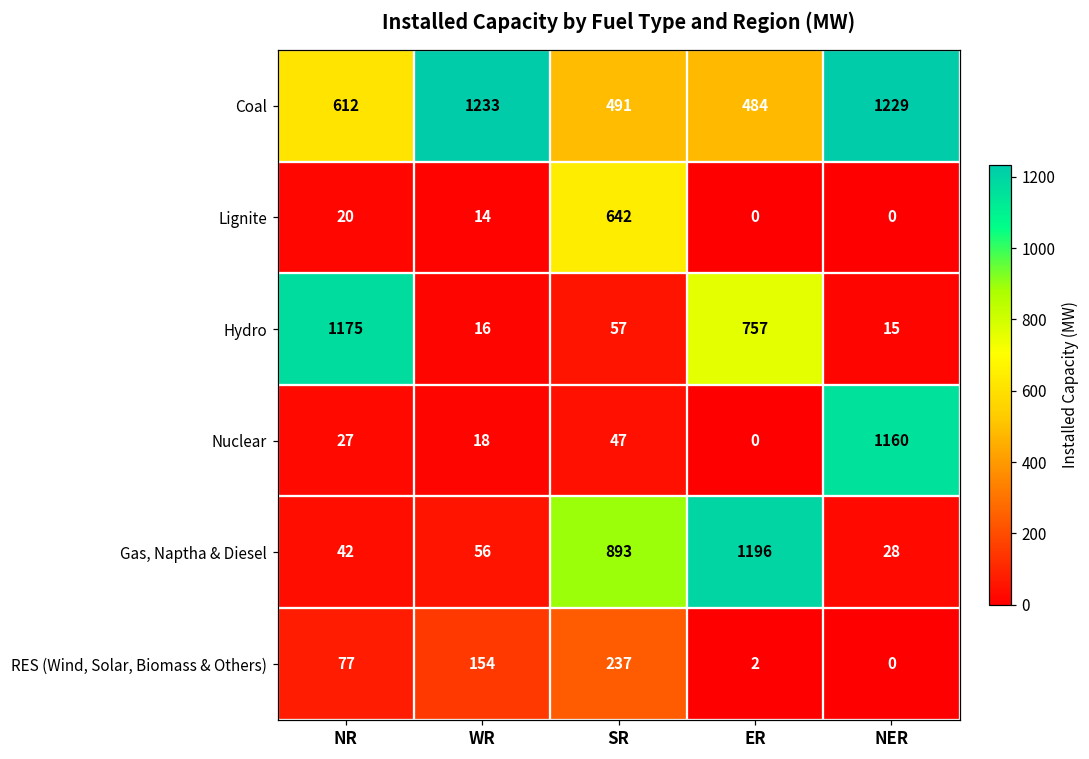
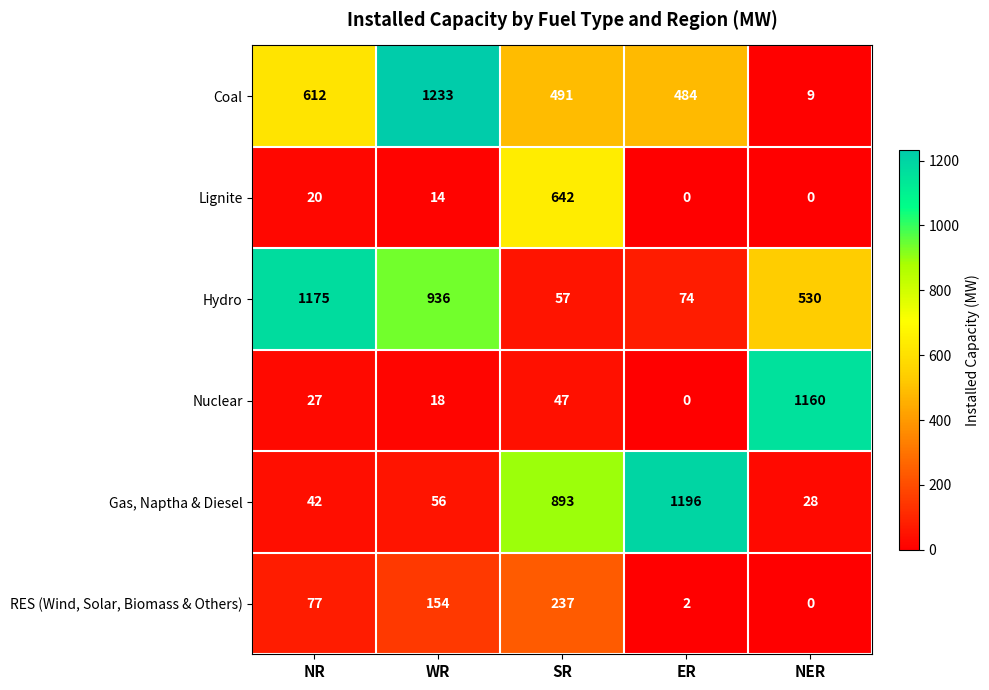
Coal, NER: 1229 -> 9
Hydro, WR: 16 -> 936
Hydro, ER: 757 -> 74
Hydro, NER: 15 -> 530
